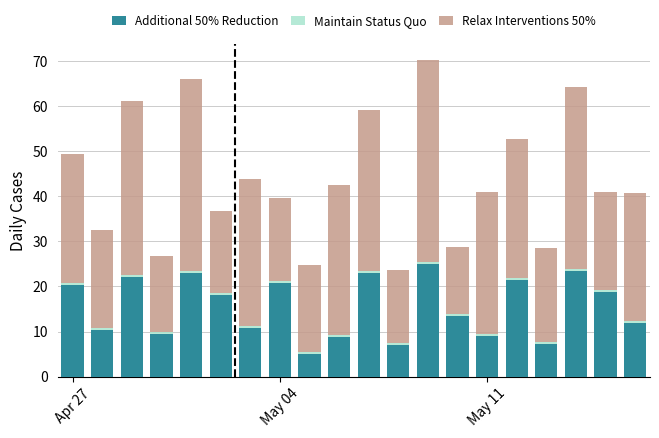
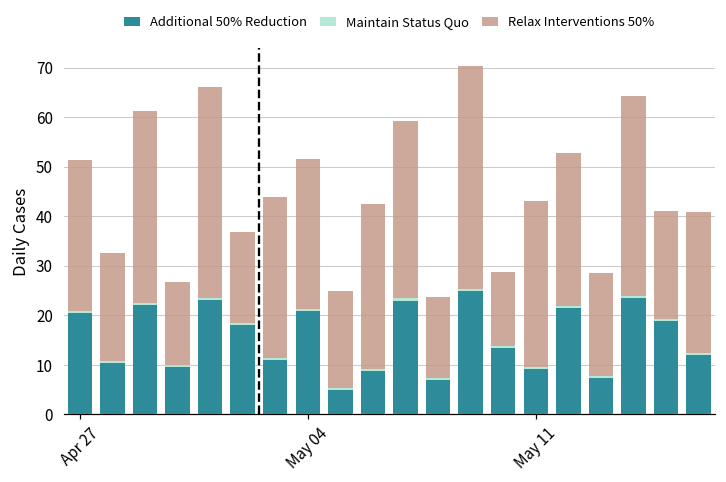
Relax Interventions 50%, Apr 27: 29 -> 31
Relax Interventions 50%, May 04: 19 -> 30
Relax Interventions 50%, May 11: 32 -> 34
